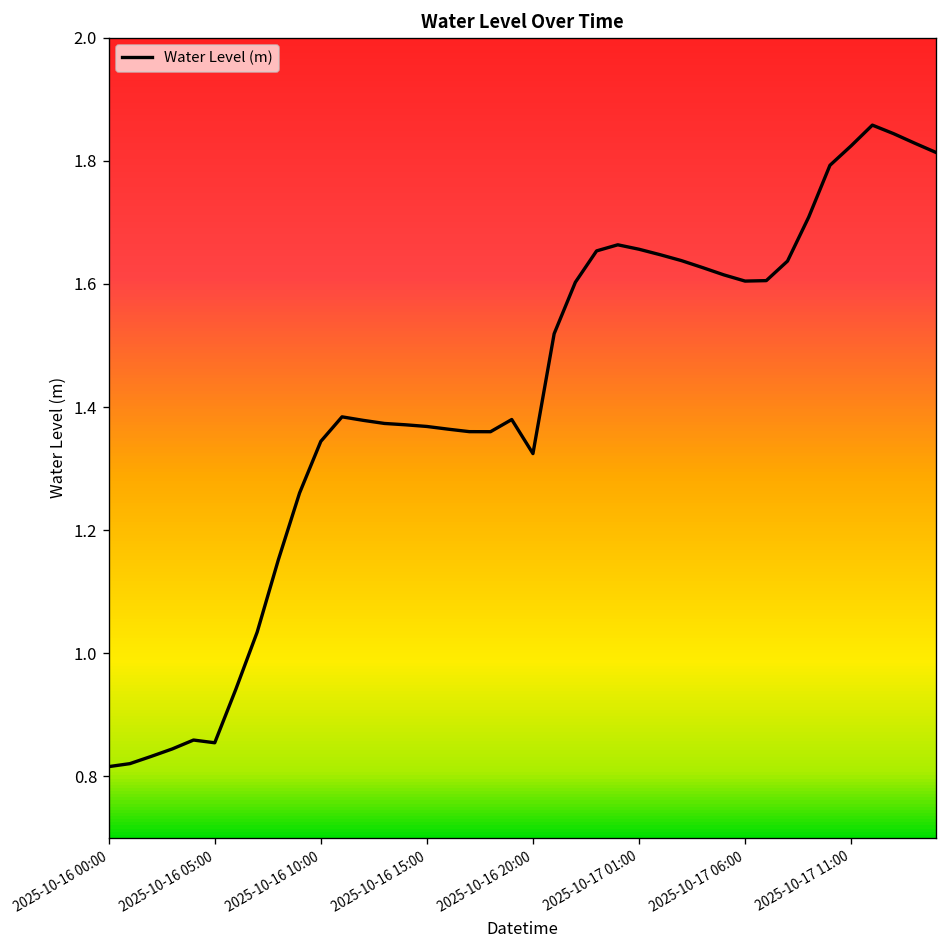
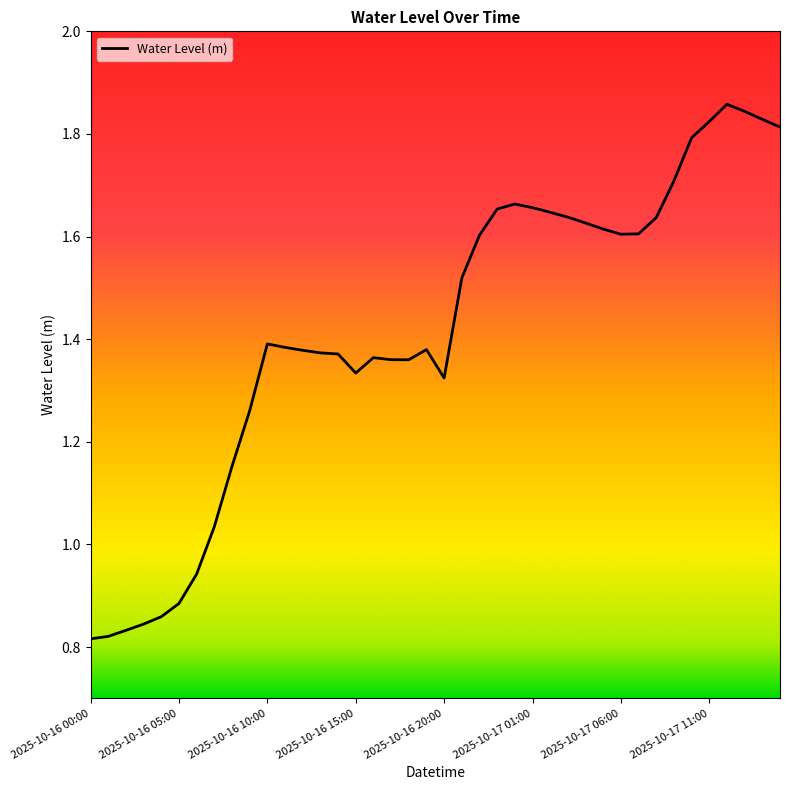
2025-10-16 05:00: 0.85 -> 0.88
2025-10-16 10:00: 1.34 -> 1.39
2025-10-16 15:00: 1.37 -> 1.33
